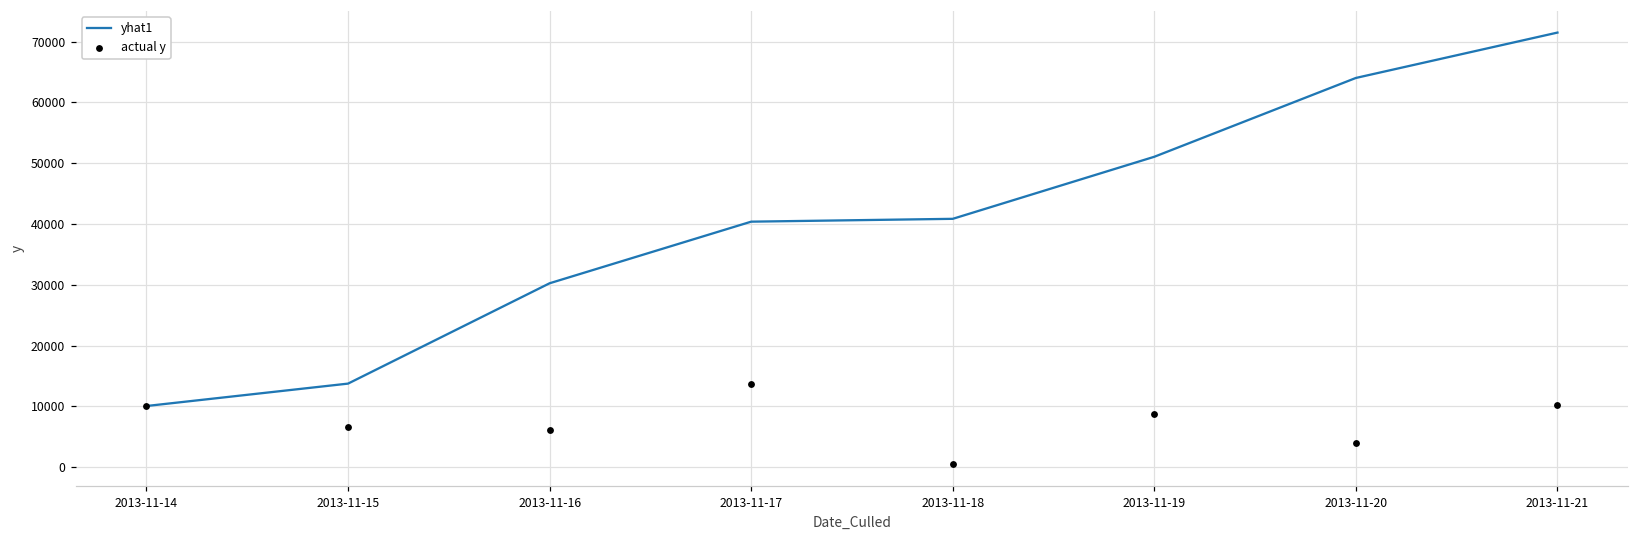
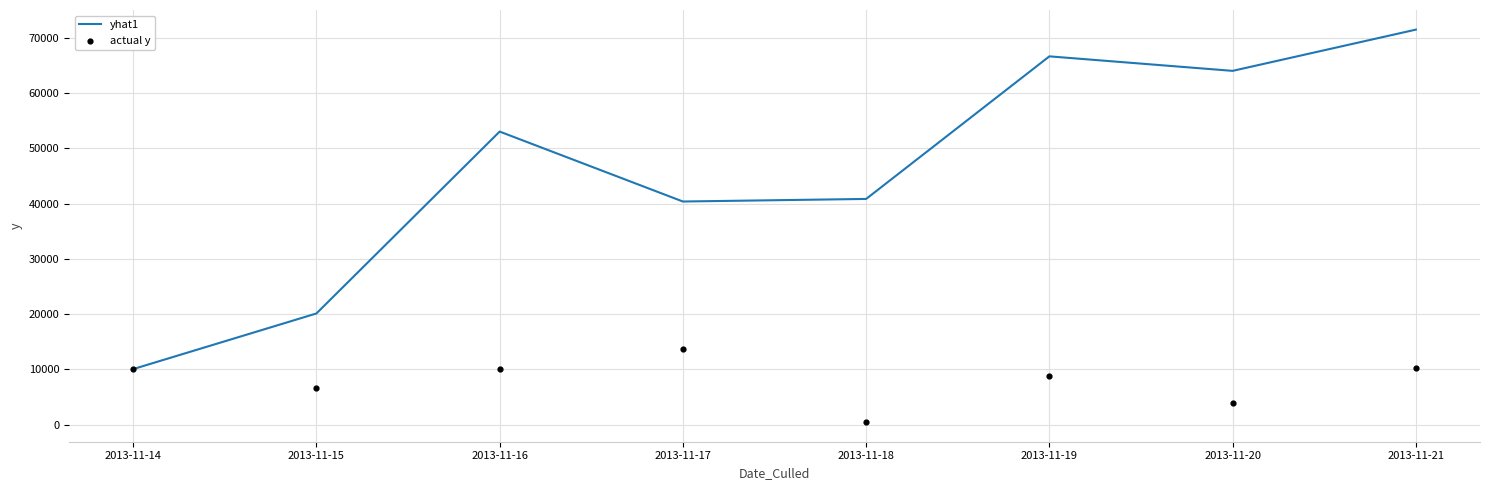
yhat1, 2013-11-15: 14000 -> 20000
yhat1, 2013-11-16: 30000 -> 53000
actual y, 2013-11-16: 6000 -> 10000
yhat1, 2013-11-19: 51000 -> 67000
